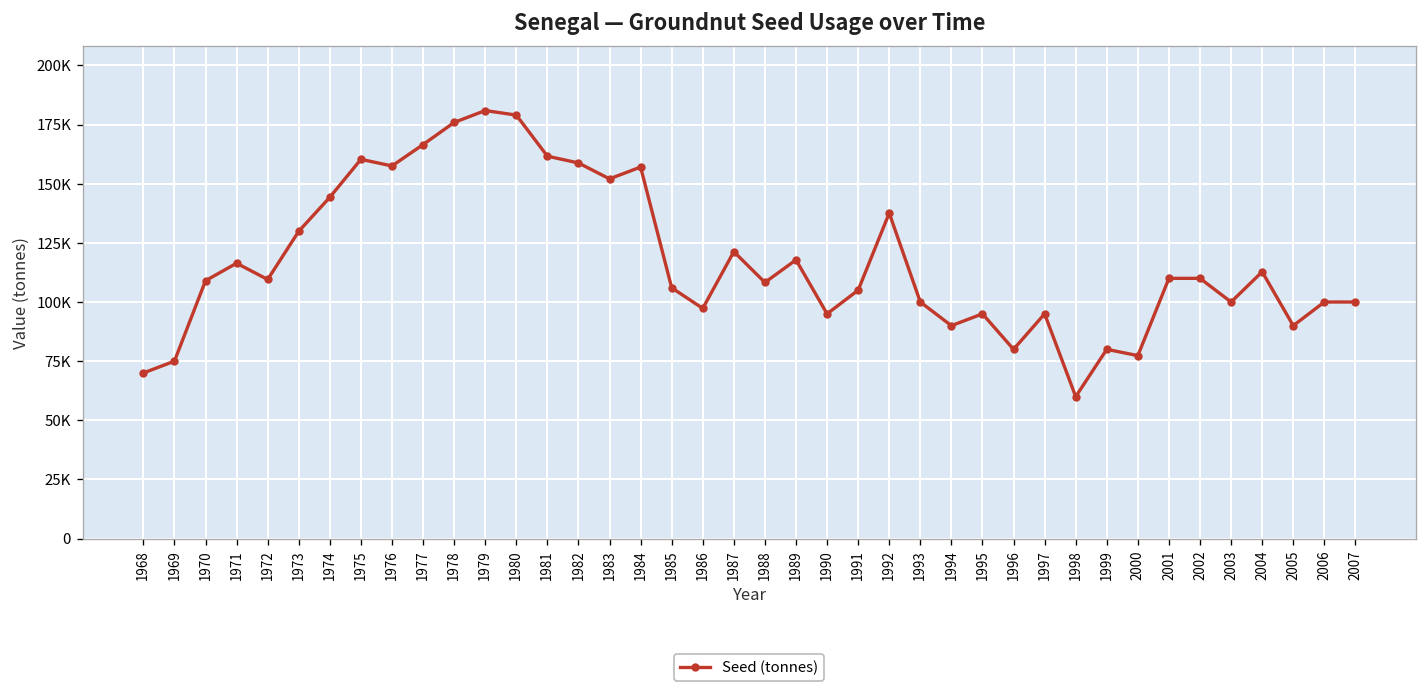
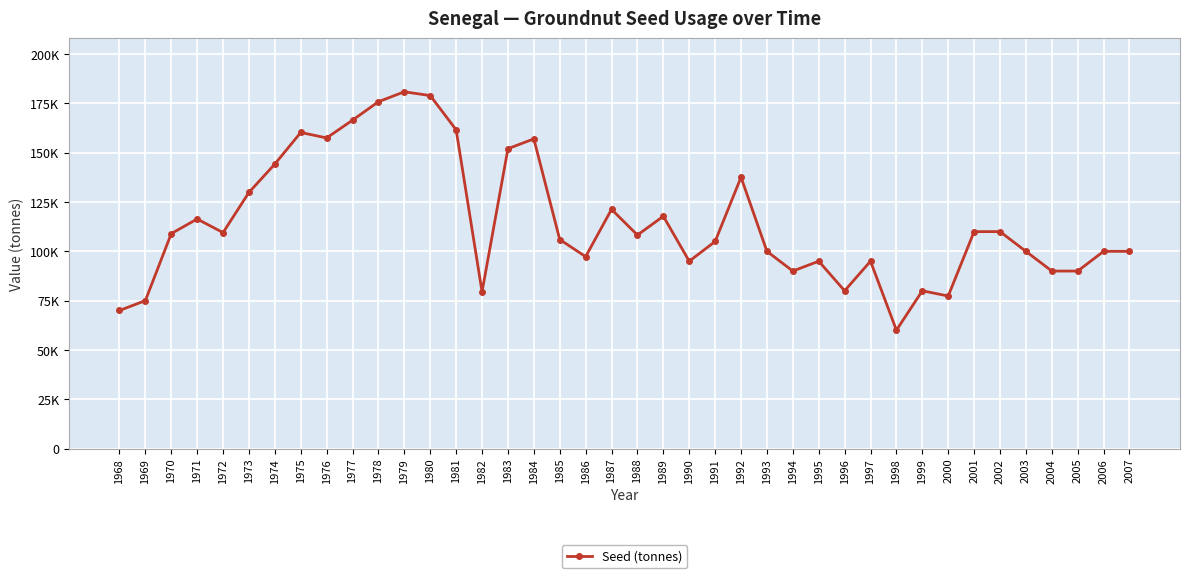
1982: 159000 -> 79000
2004: 113000 -> 90000
